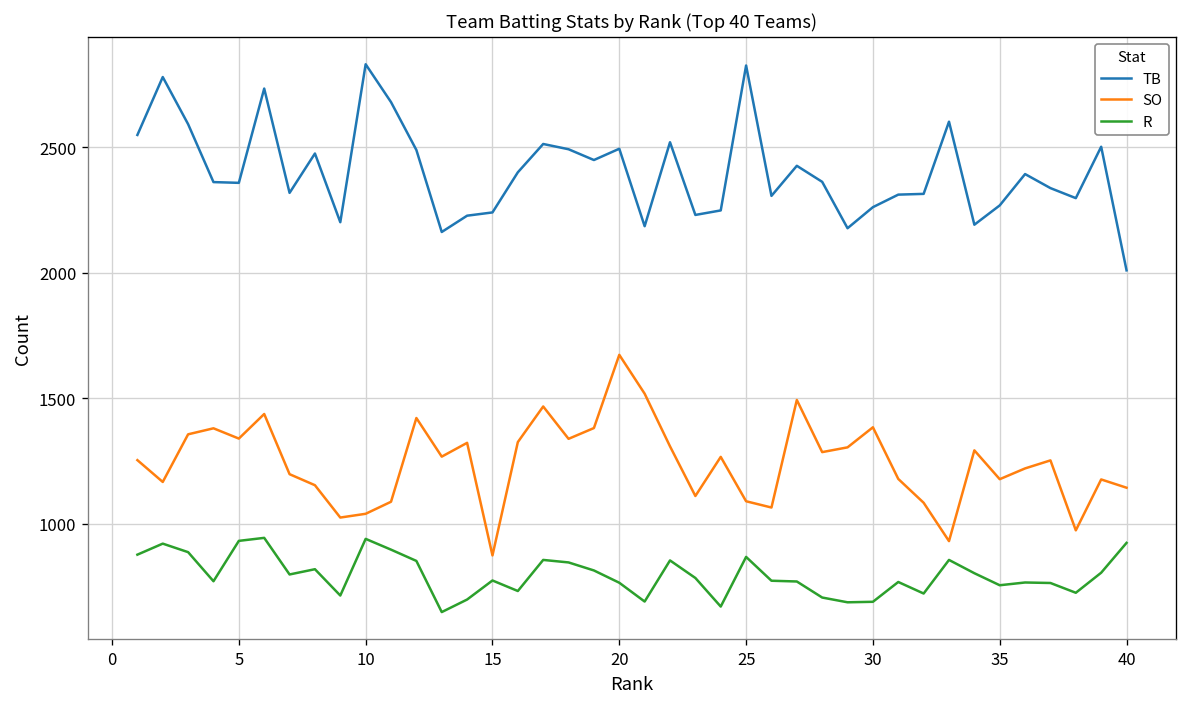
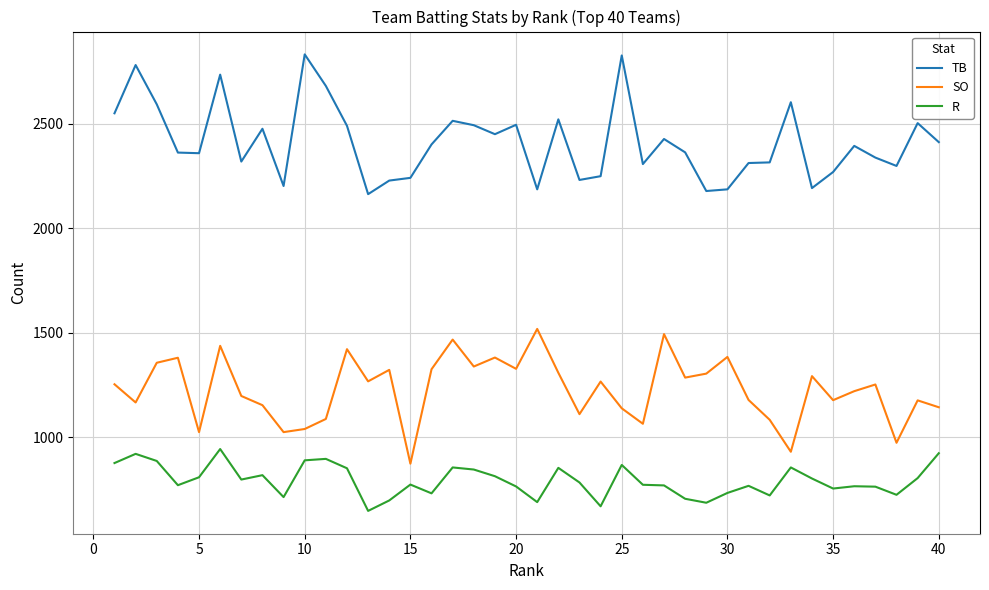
SO, 5: 1340 -> 1020
R, 5: 930 -> 810
R, 10: 940 -> 890
SO, 20: 1670 -> 1330
SO, 25: 1090 -> 1140
TB, 30: 2260 -> 2190
R, 30: 690 -> 730
TB, 40: 2010 -> 2410
